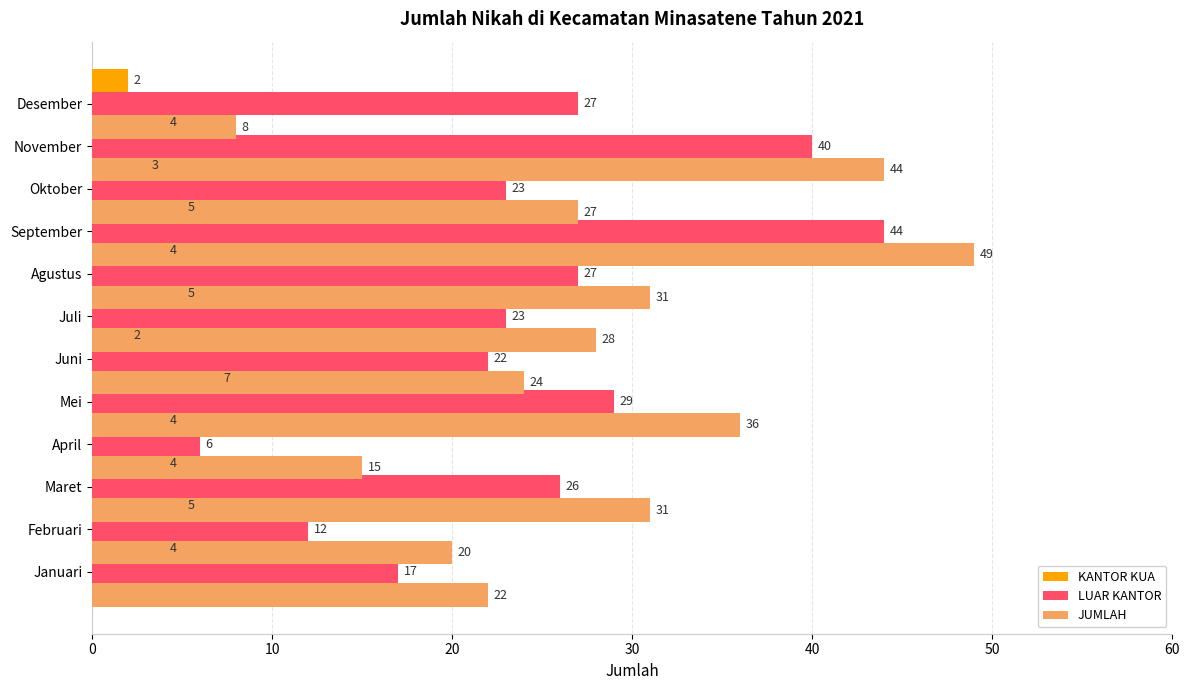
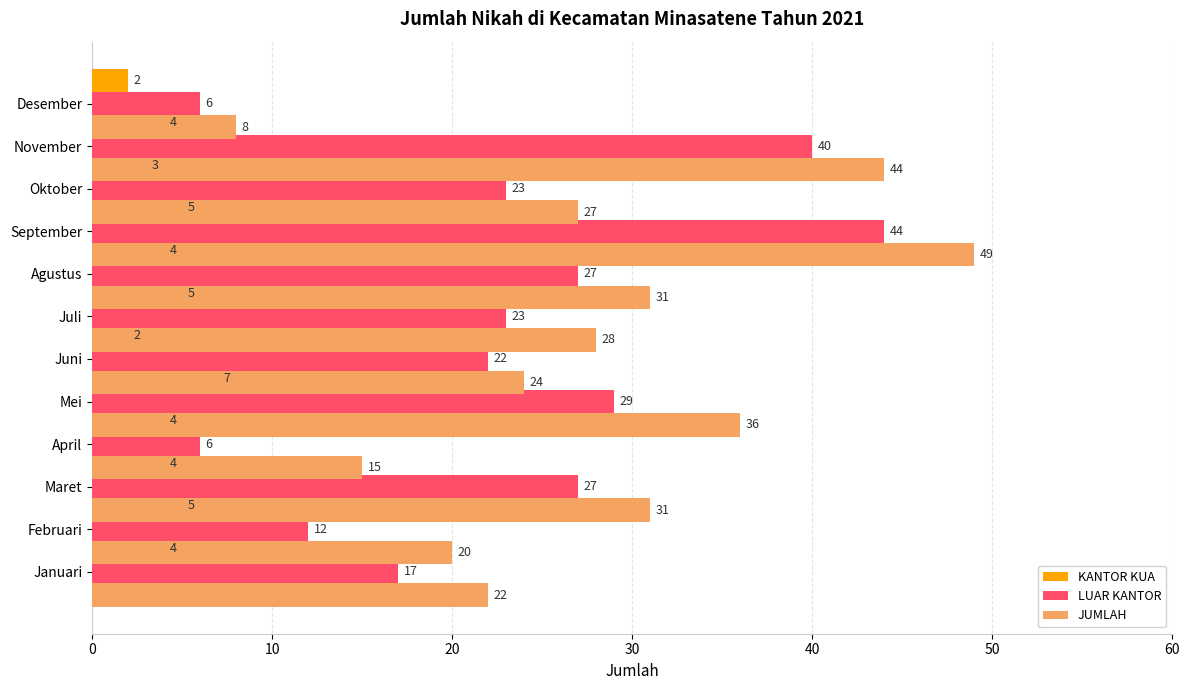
LUAR KANTOR, Desember: 27 -> 6
LUAR KANTOR, Maret: 26 -> 27
